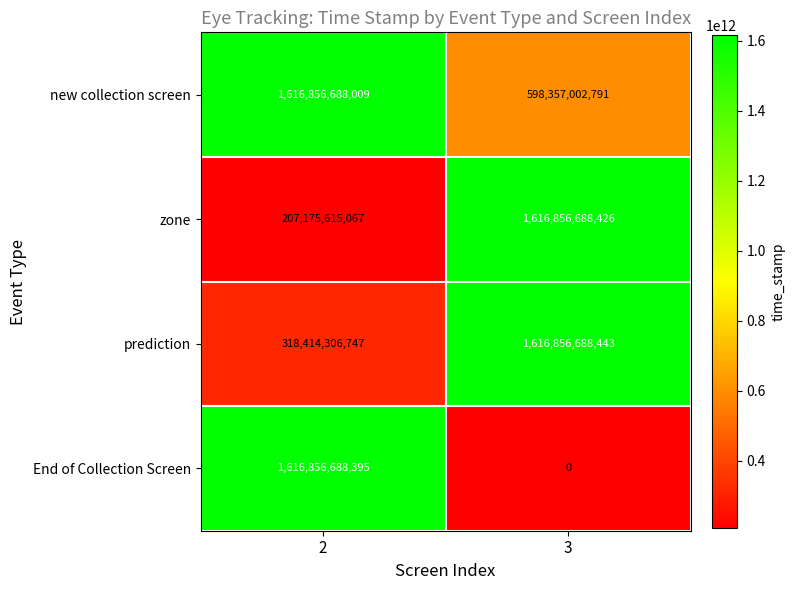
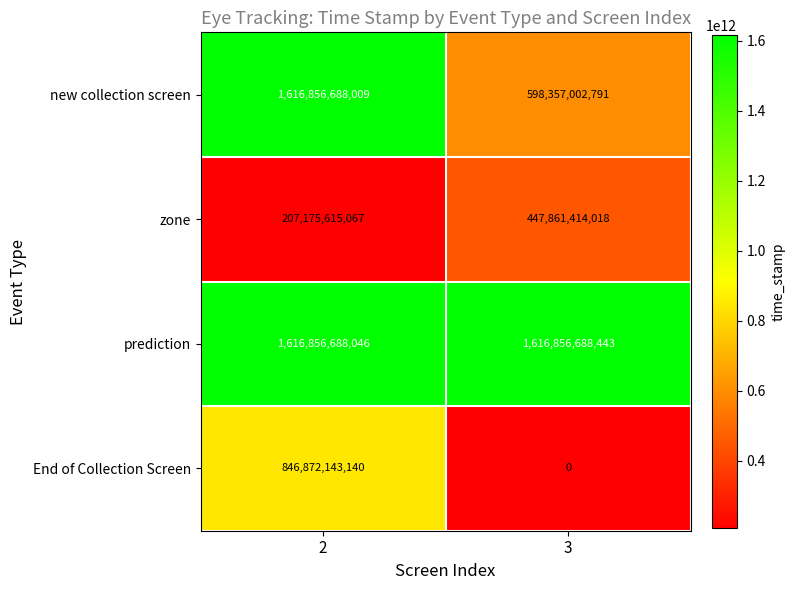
zone, 3: 1,616,856,688,426 -> 447,861,414,018
prediction, 2: 318,414,306,747 -> 1,616,856,688,046
End of Collection Screen, 2: 1,616,856,688,395 -> 846,872,143,140
